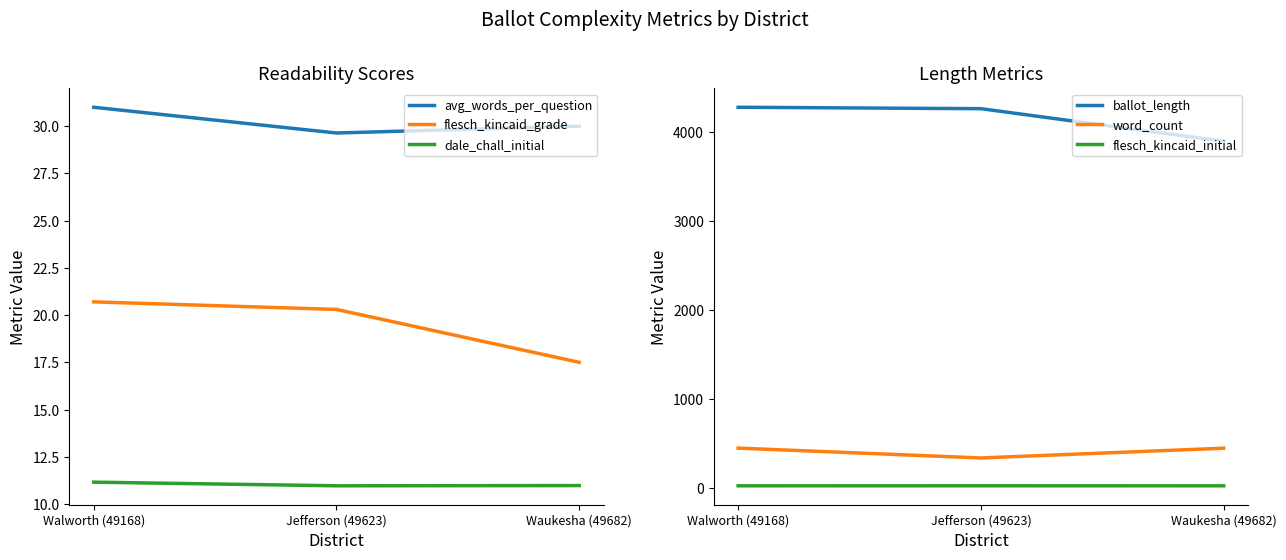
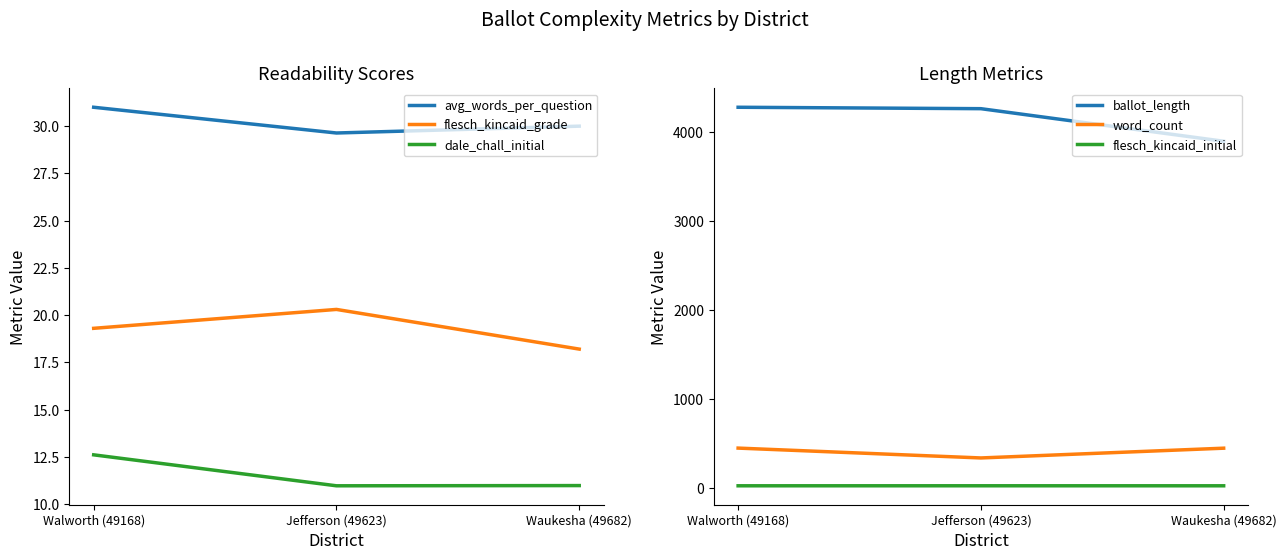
Readability Scores, flesch_kincaid_grade, Walworth (49168): 20.7 -> 19.3
Readability Scores, dale_chall_initial, Walworth (49168): 11.2 -> 12.6
Readability Scores, flesch_kincaid_grade, Waukesha (49682): 17.5 -> 18.2
